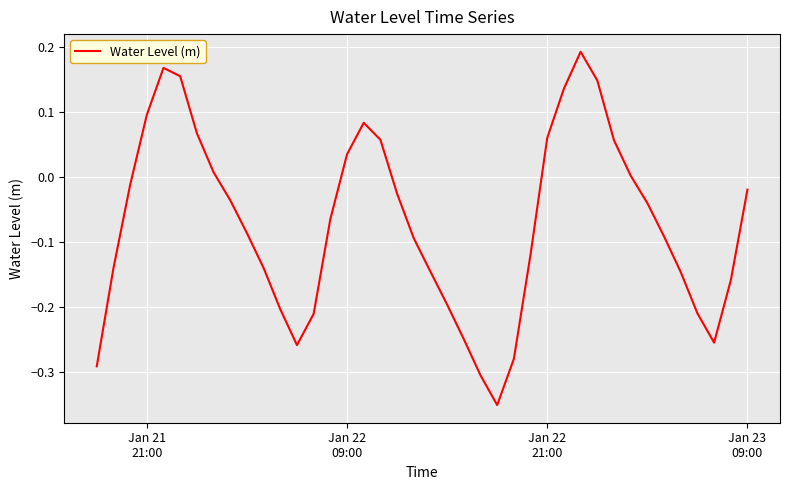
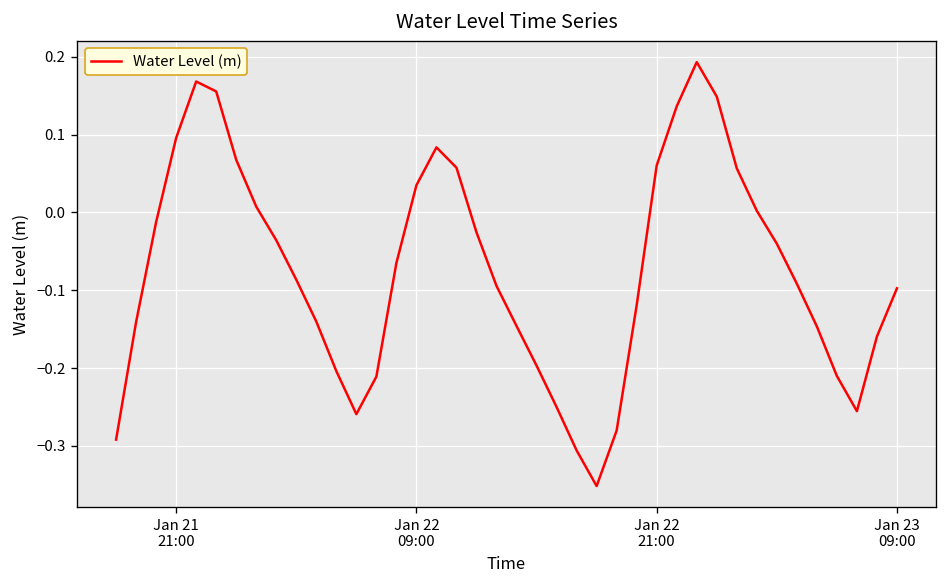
Jan 23 09:00: -0.02 -> -0.10
